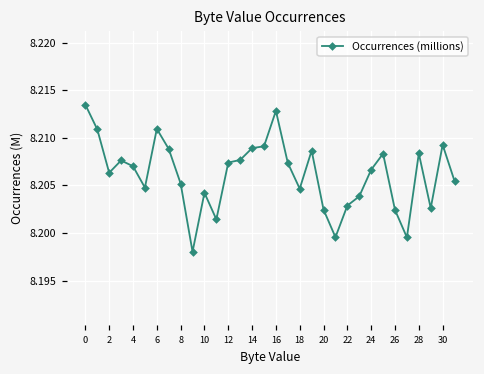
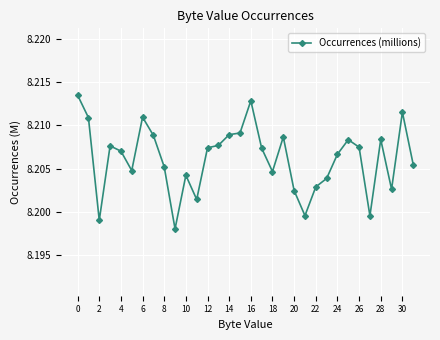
2: 8.206 -> 8.199
26: 8.202 -> 8.207
30: 8.209 -> 8.212
